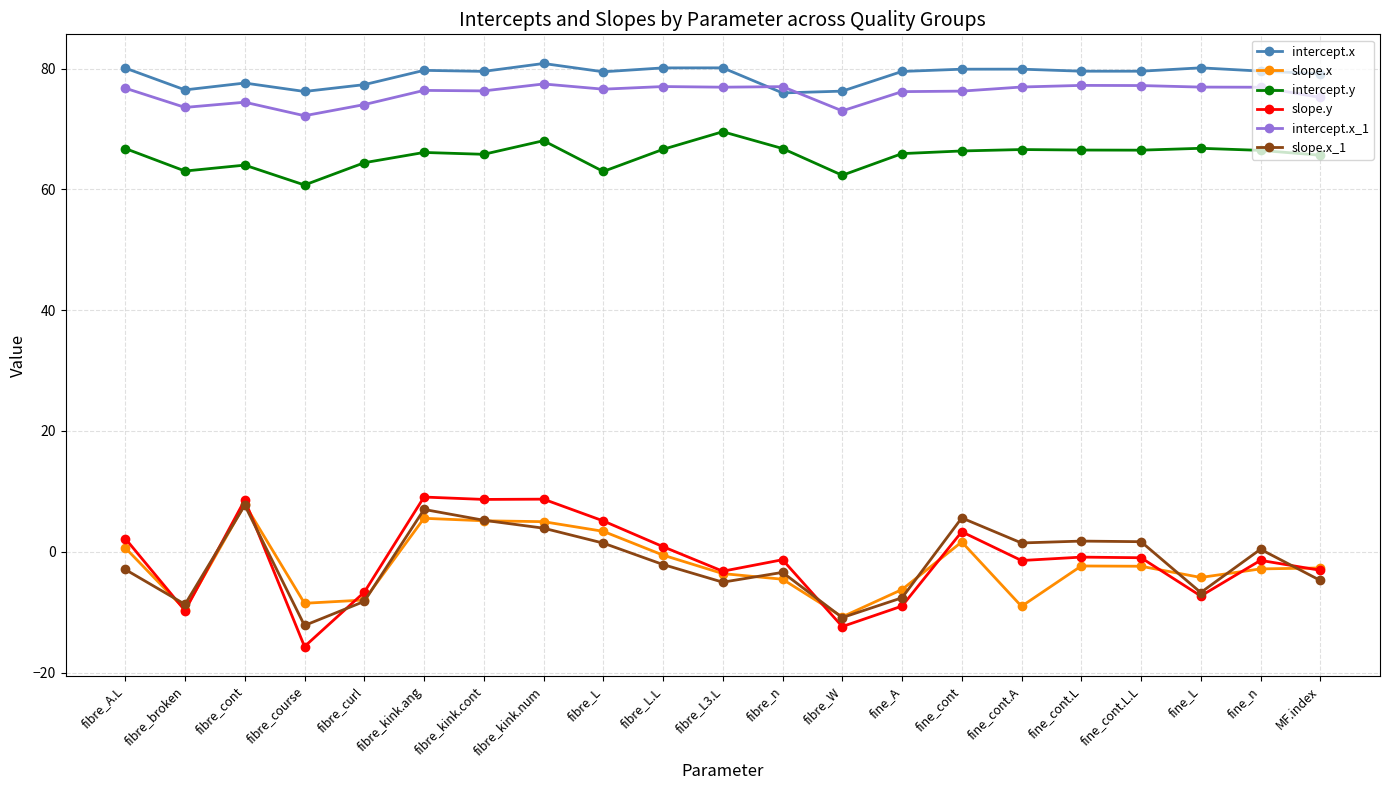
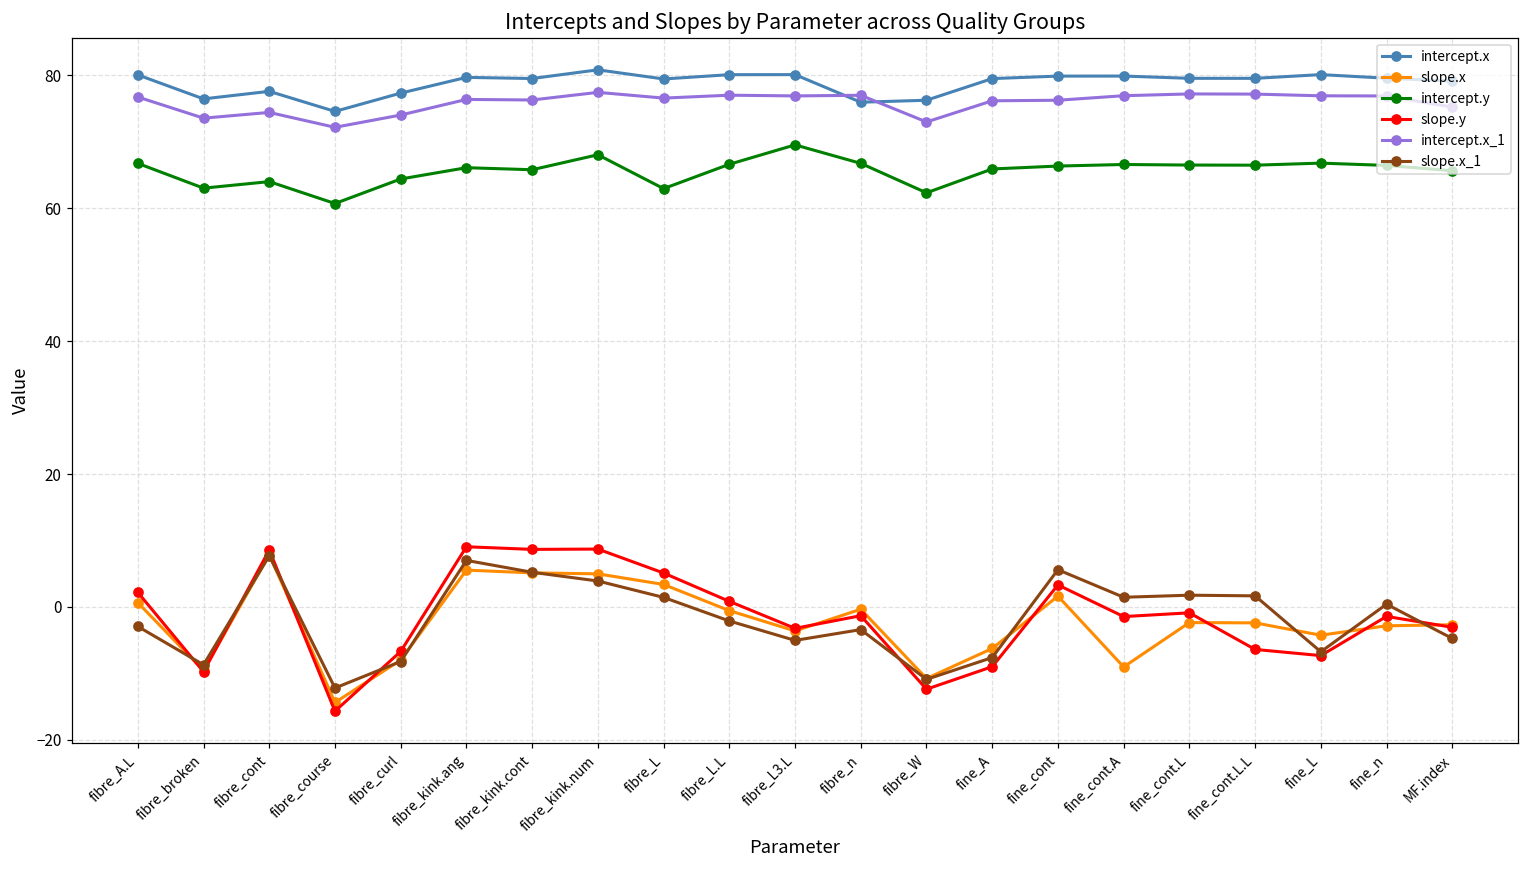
intercept.x, fibre_course: 76 -> 75
slope.x, fibre_course: -9 -> -14
slope.x, fibre_n: -5 -> 0
slope.y, fine_cont.L.L: -1 -> -6
